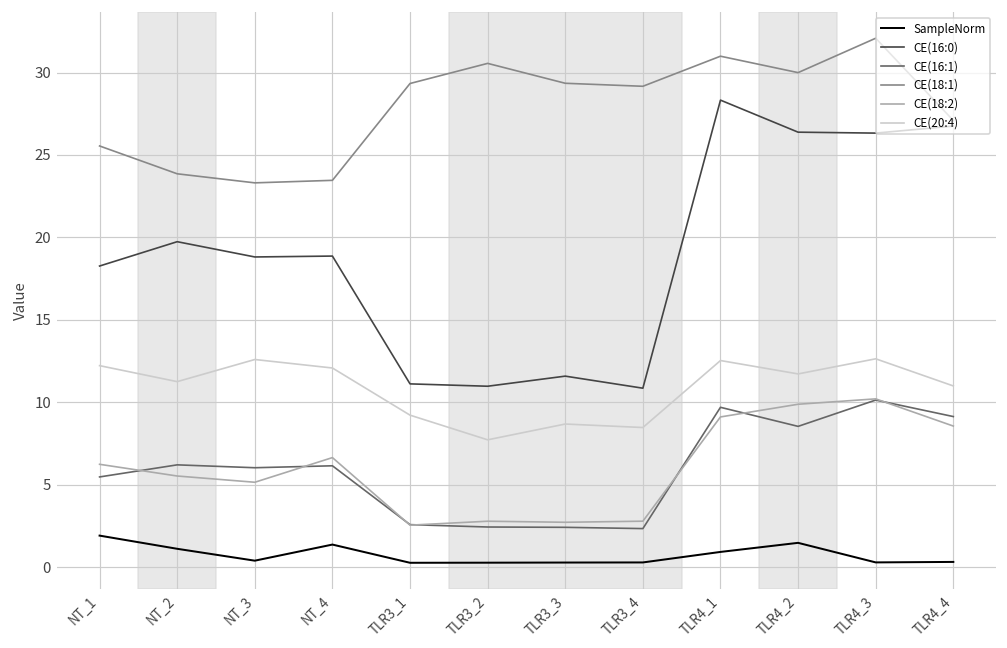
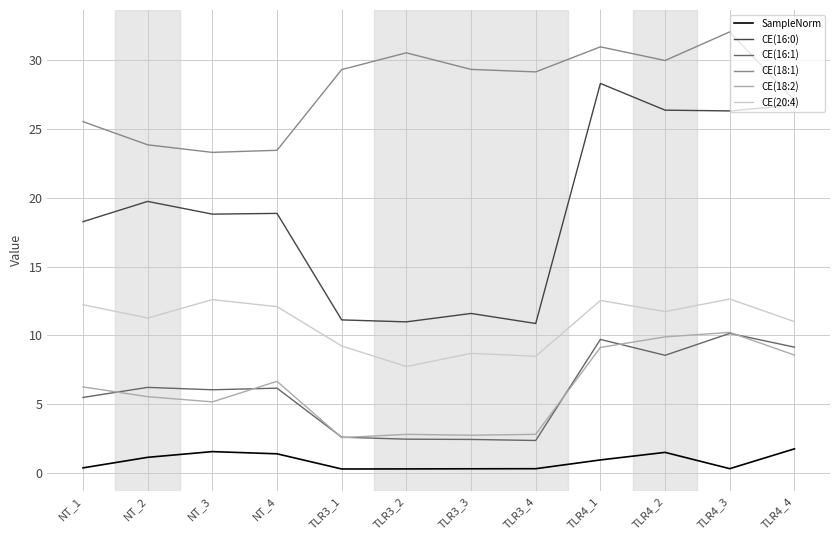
SampleNorm, NT_1: 1.9 -> 0.3
SampleNorm, NT_3: 0.4 -> 1.5
SampleNorm, TLR4_4: 0.3 -> 1.7
